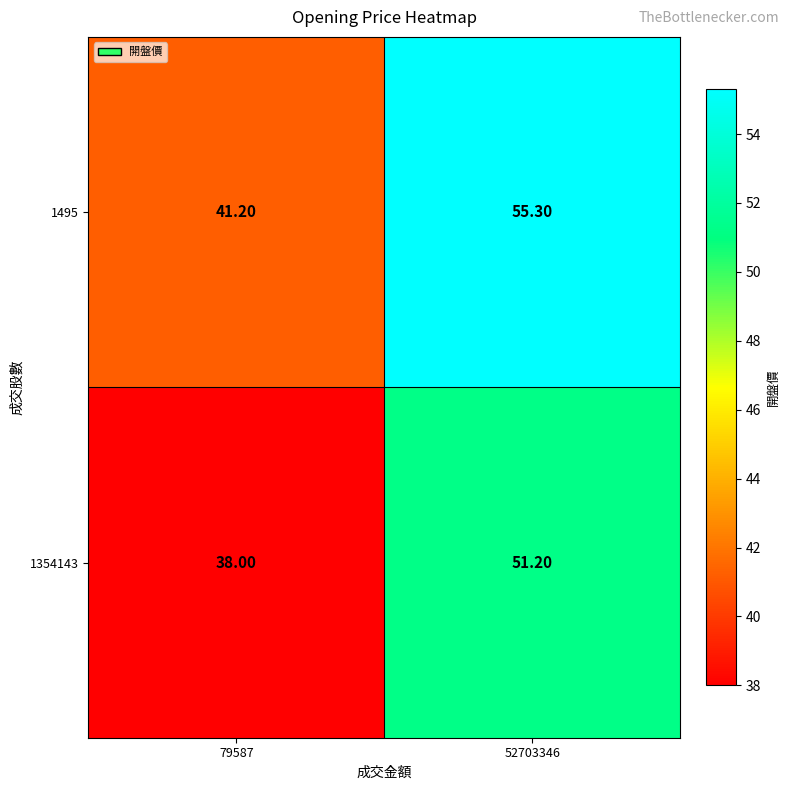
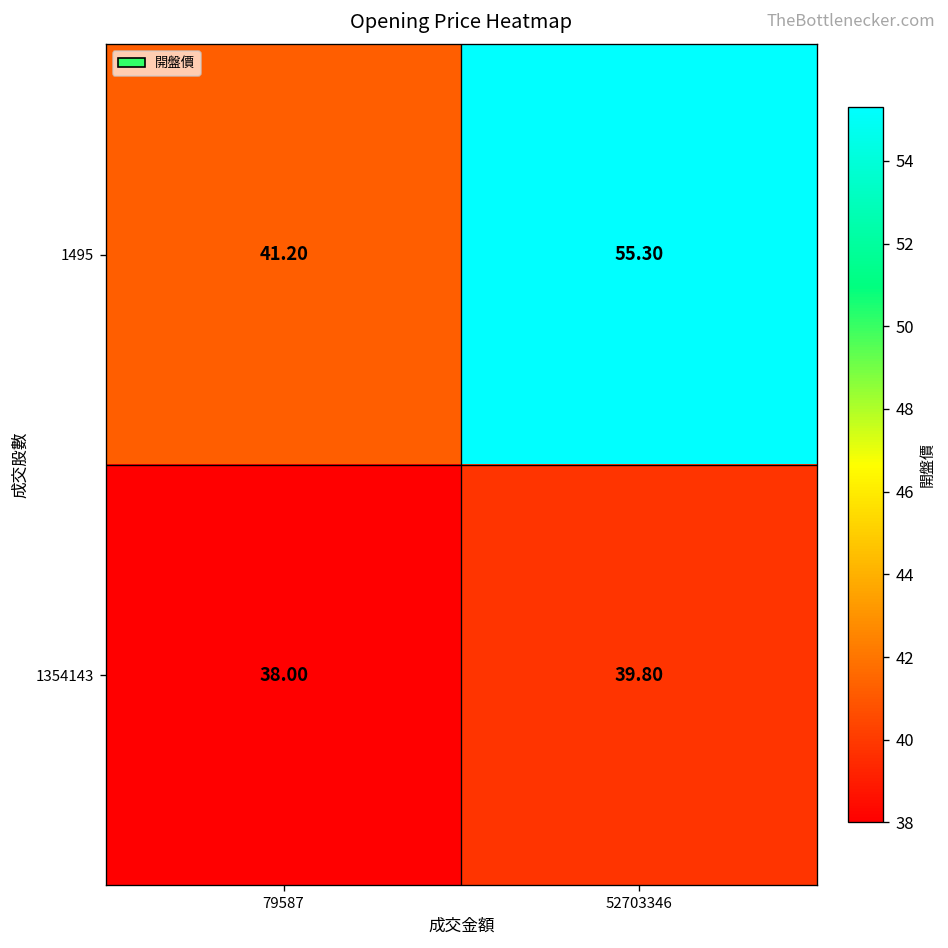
1354143, 52703346: 51.20 -> 39.80
